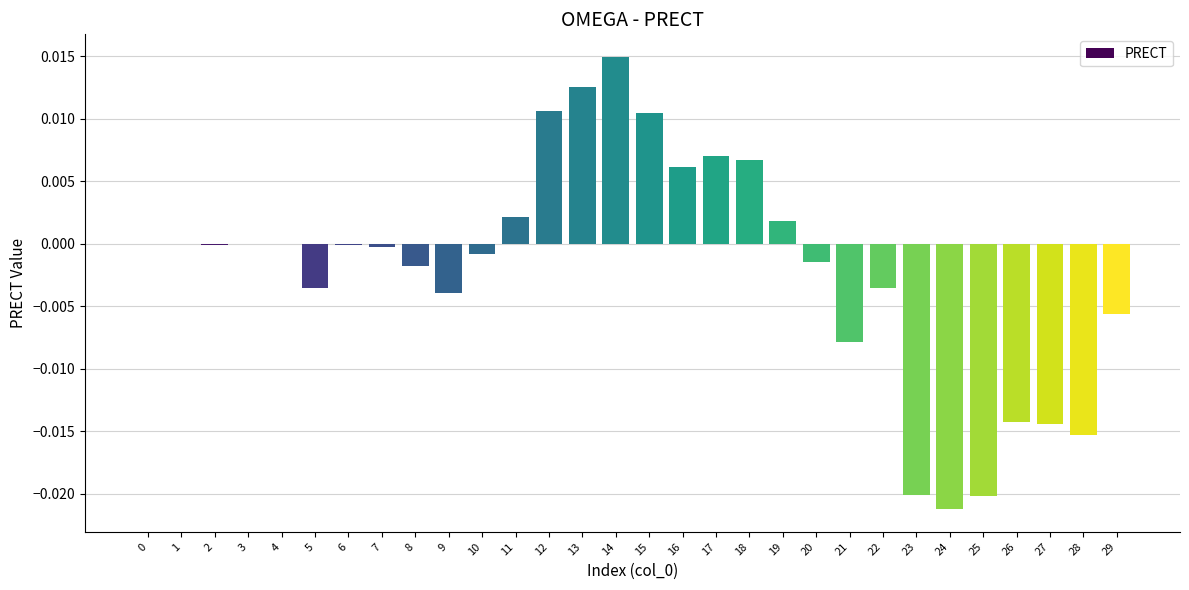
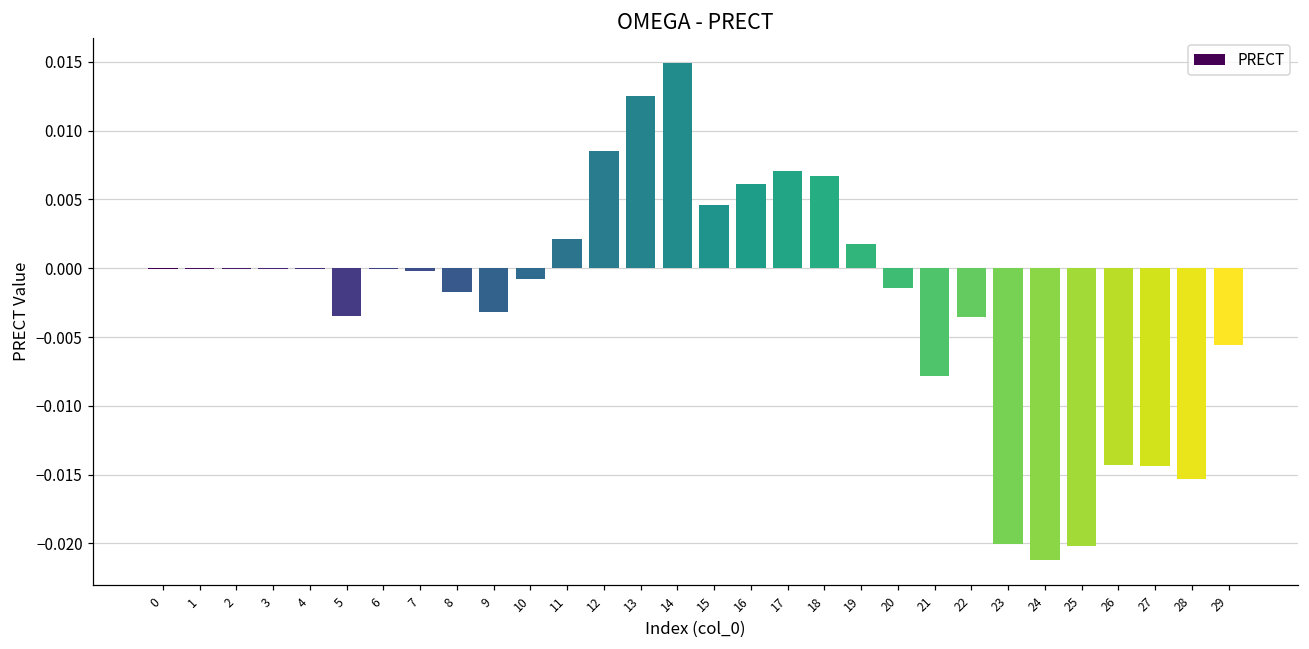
9: -0.0039 -> -0.0032
12: 0.0106 -> 0.0085
15: 0.0105 -> 0.0046
